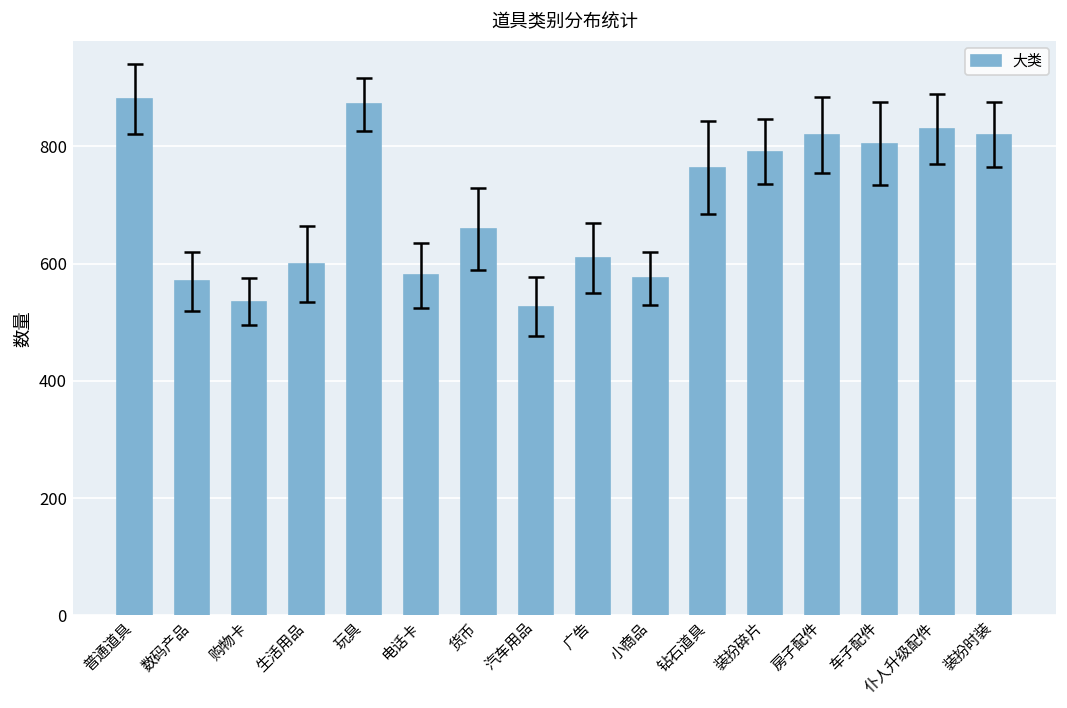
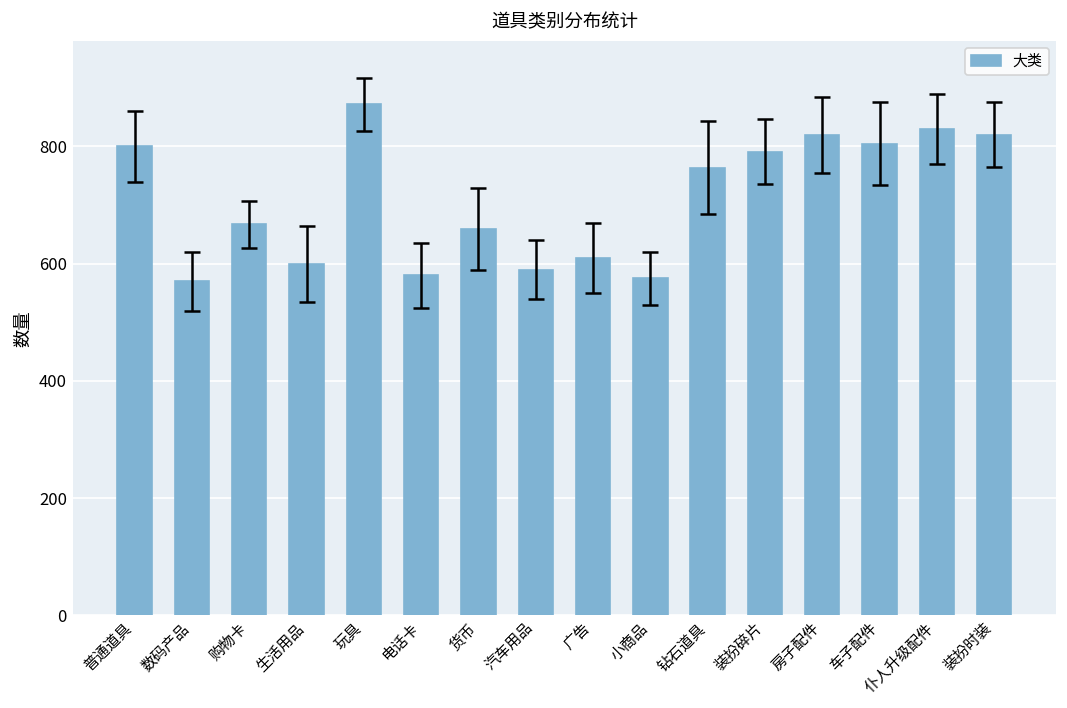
大类, 普通道具: 880 -> 800
大类, 购物卡: 540 -> 670
大类, 汽车用品: 530 -> 590
